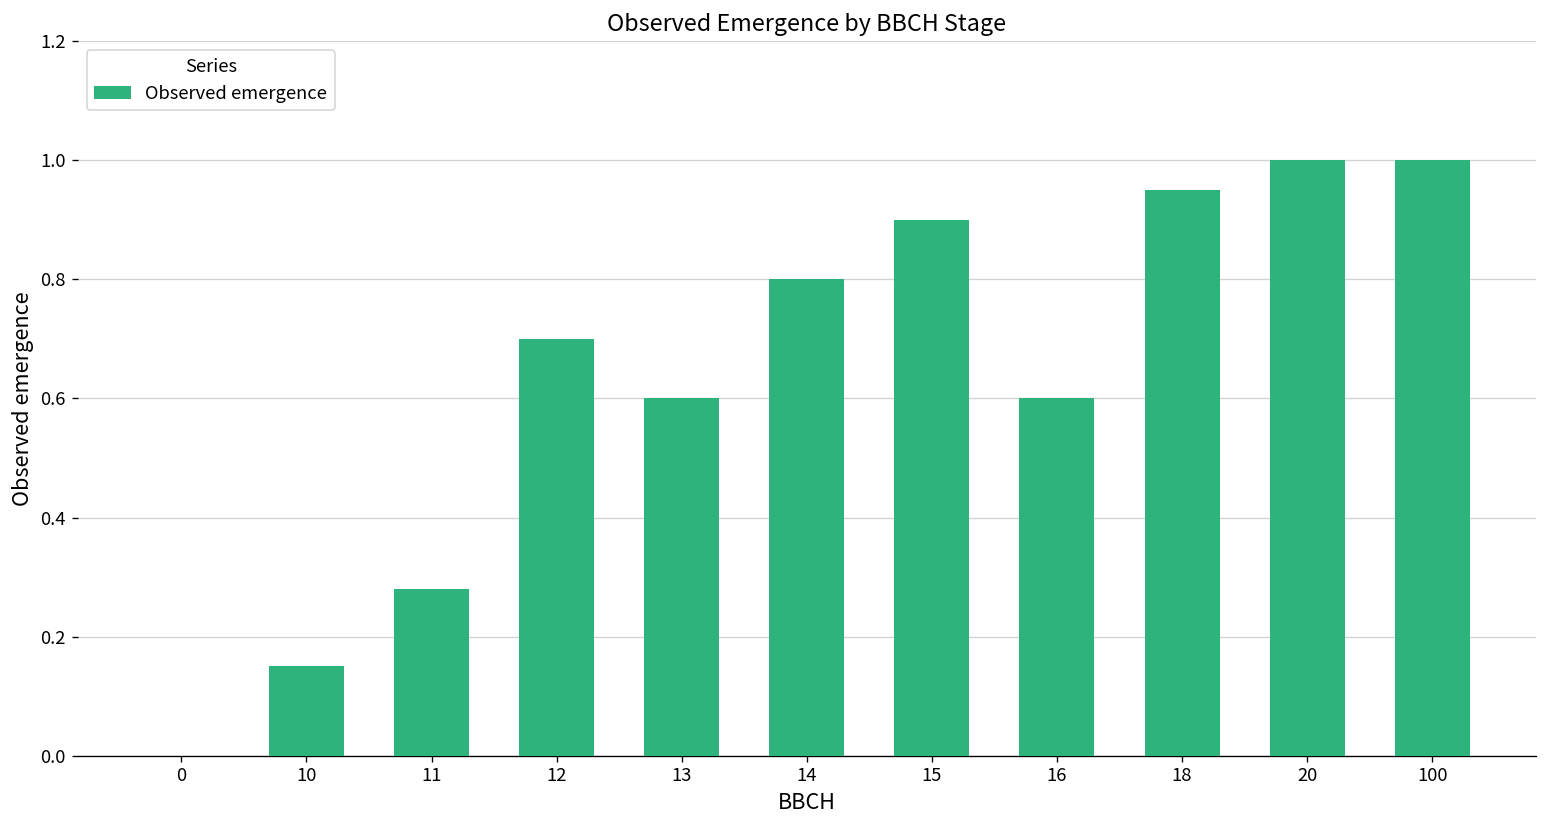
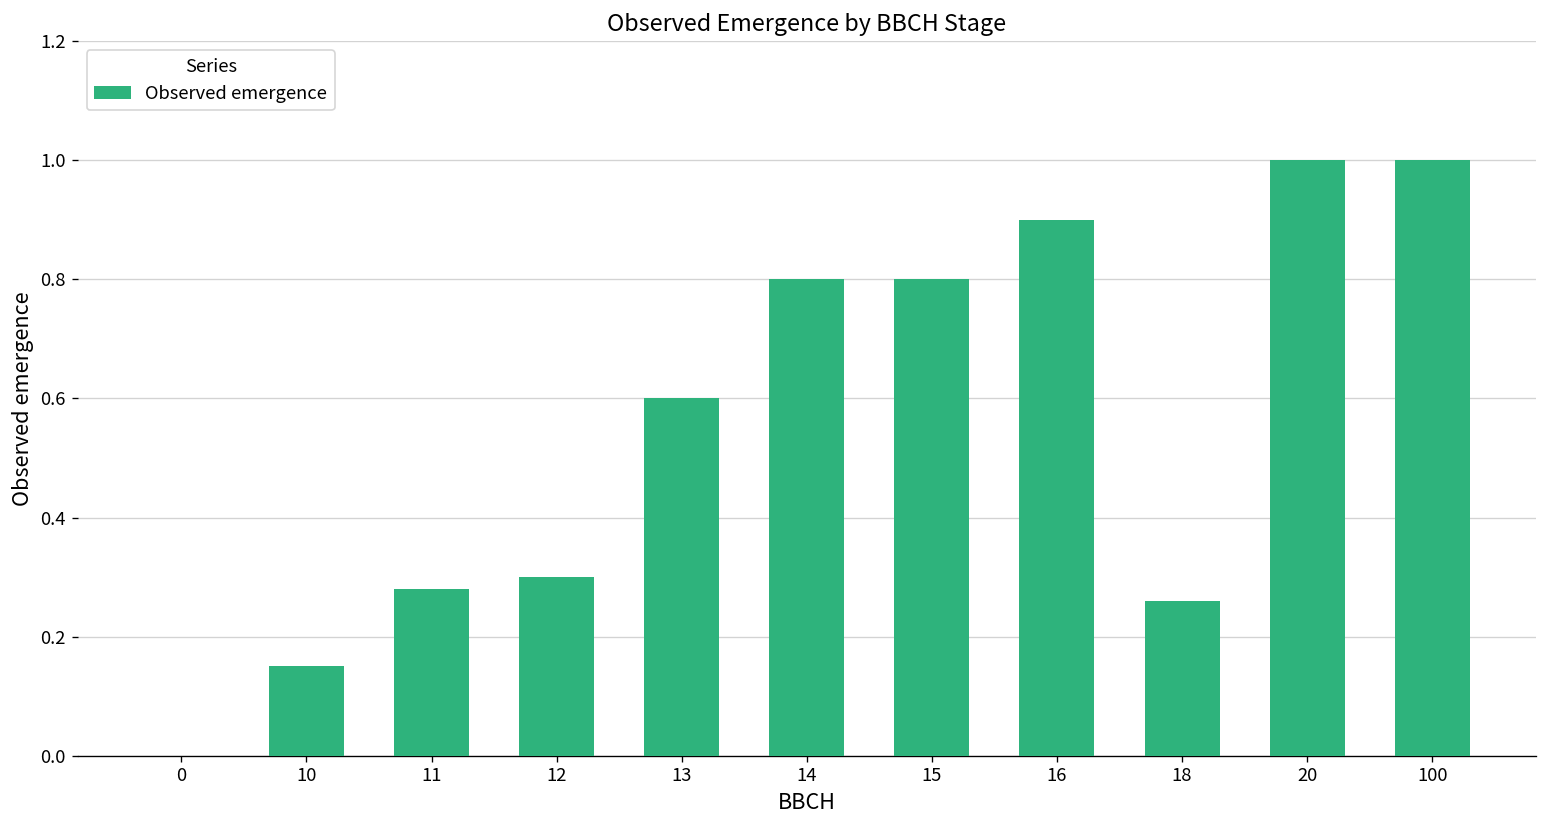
12: 0.7 -> 0.3
15: 0.9 -> 0.8
16: 0.6 -> 0.9
18: 0.95 -> 0.26
